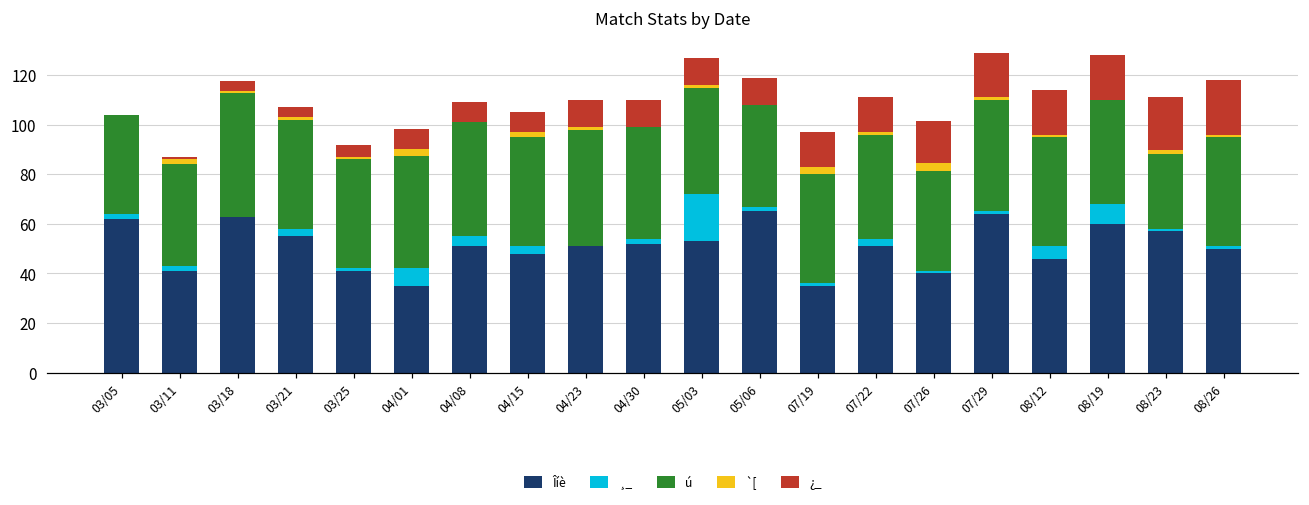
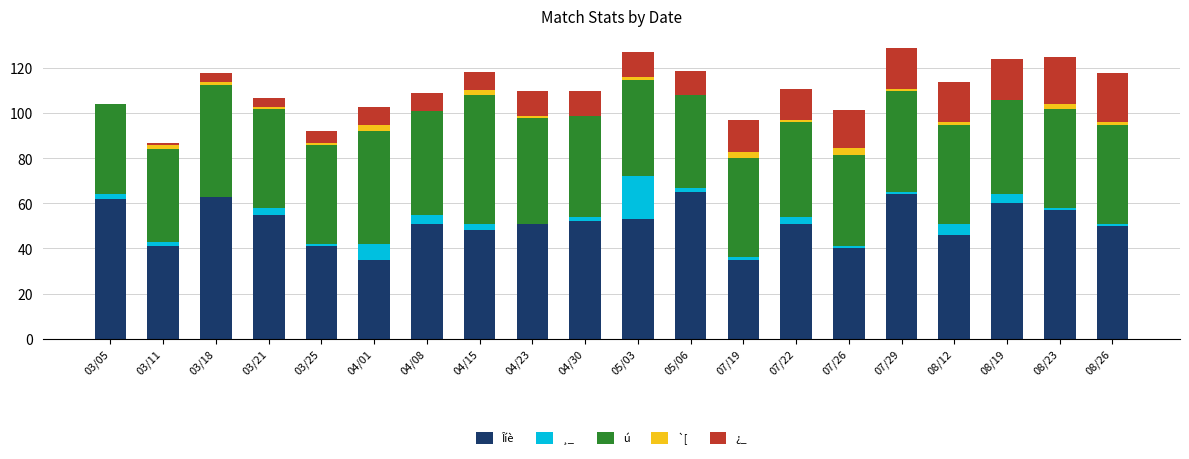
ú, 04/01: 45 -> 50
ú, 04/15: 44 -> 57
¸_, 08/19: 8 -> 4
ú, 08/23: 30 -> 44
